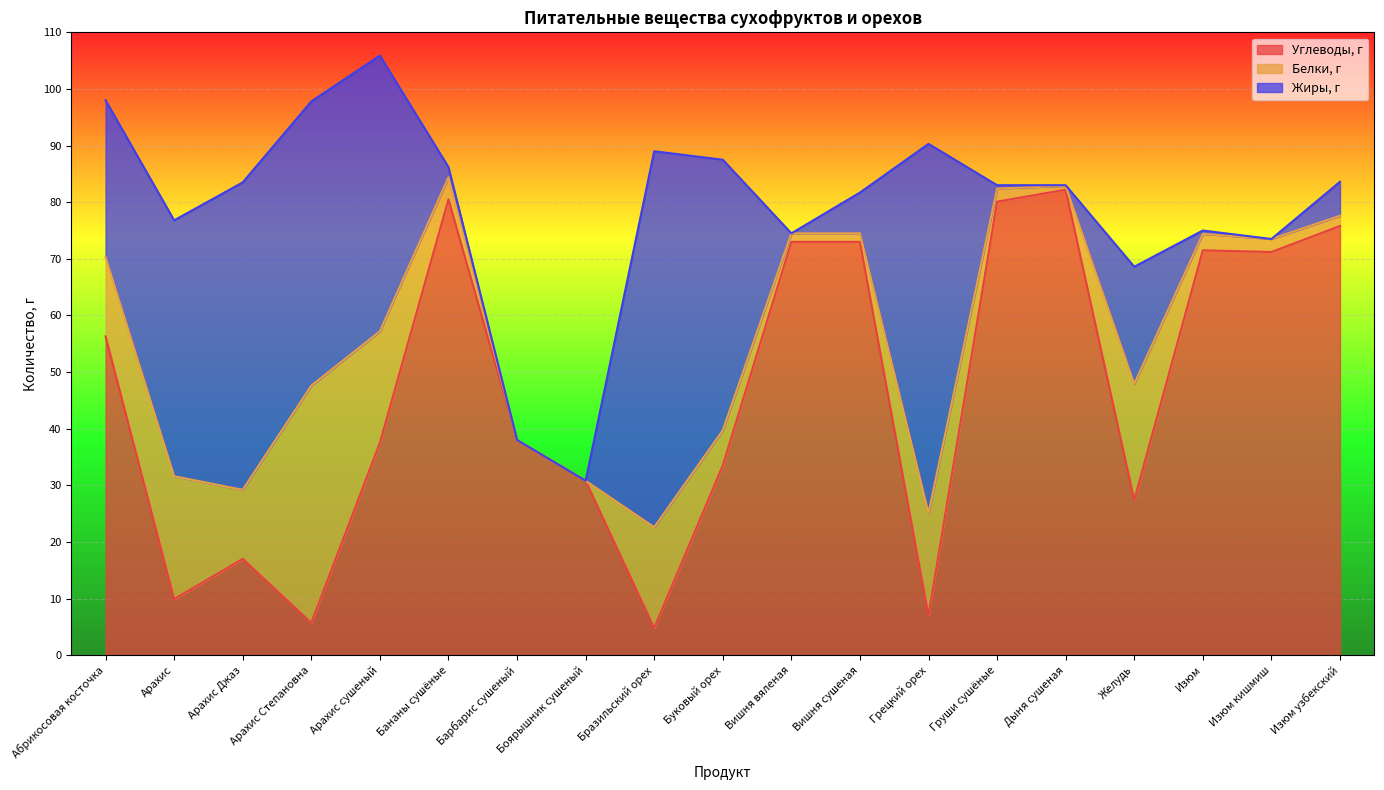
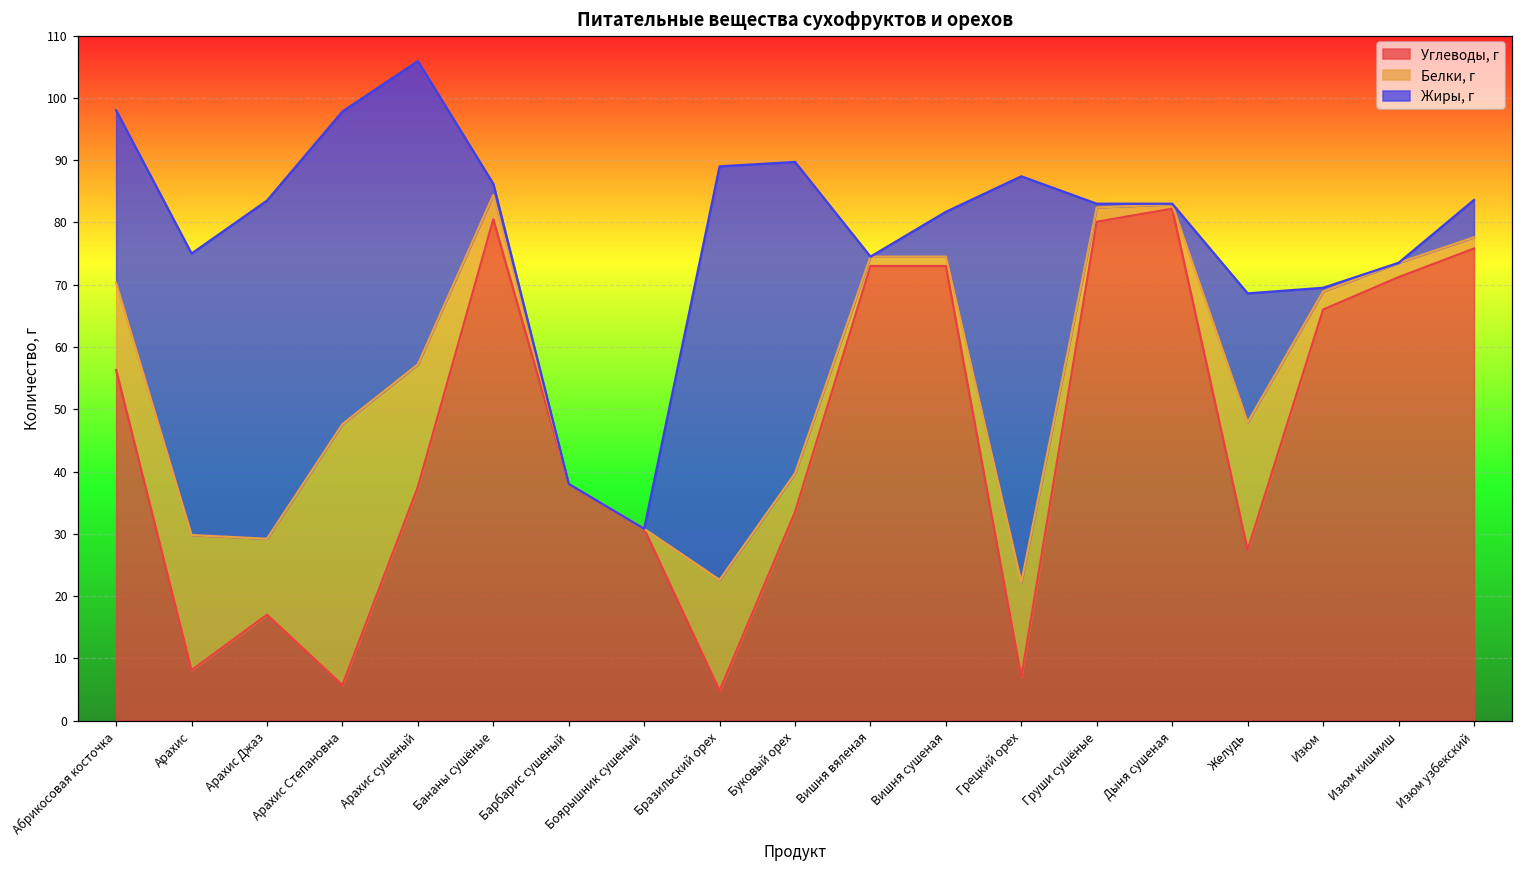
Углеводы, г, Арахис: 10 -> 8
Жиры, г, Буковый орех: 48 -> 50
Белки, г, Грецкий орех: 18 -> 15
Углеводы, г, Изюм: 72 -> 66
